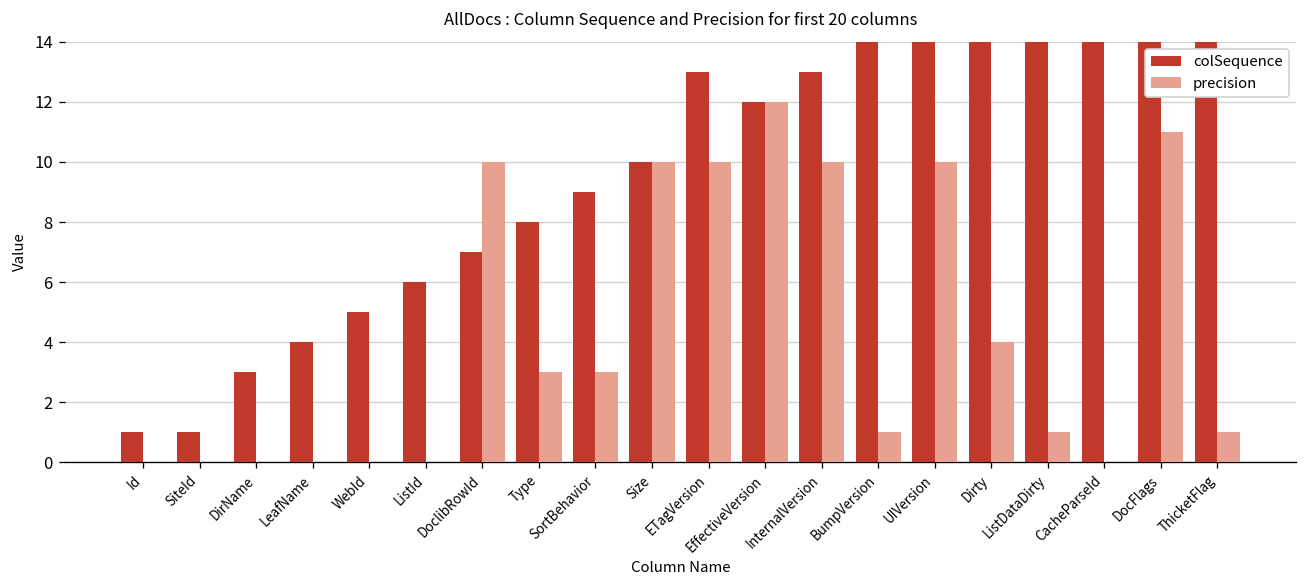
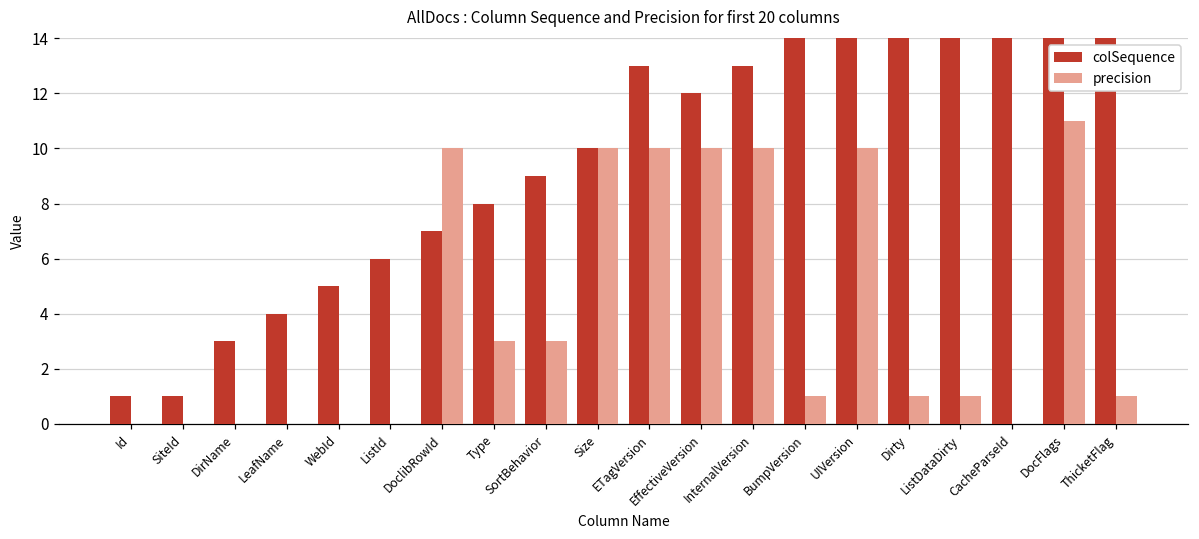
precision, EffectiveVersion: 12 -> 10
precision, Dirty: 4 -> 1
